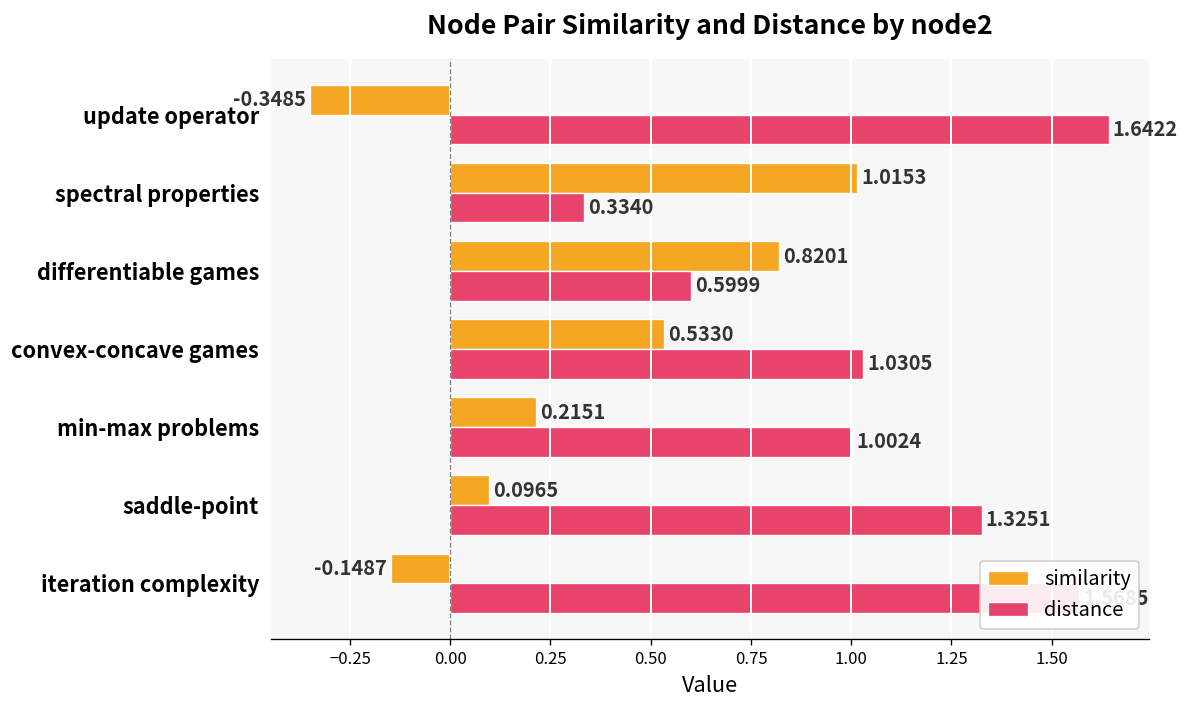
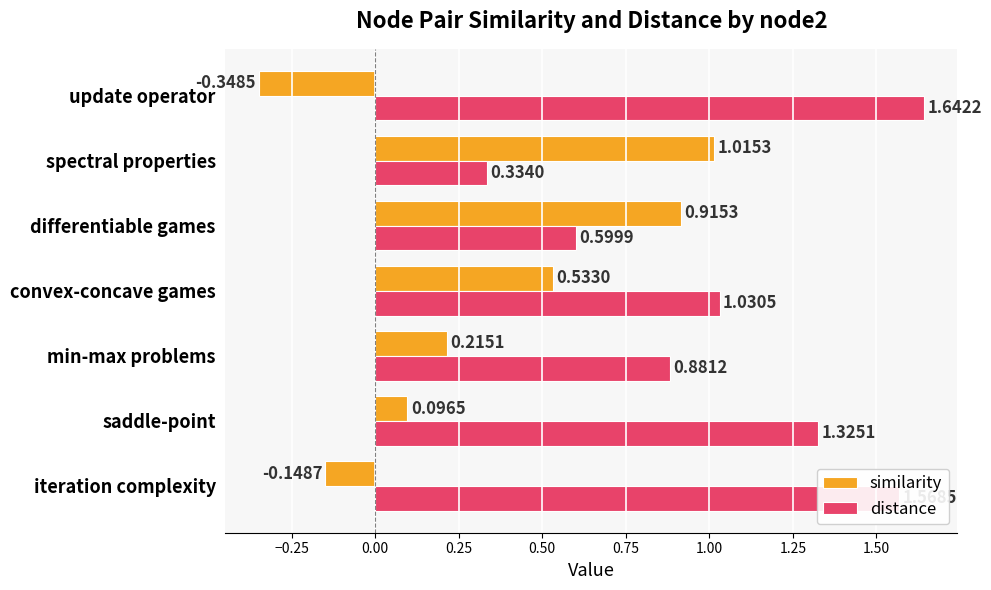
similarity, differentiable games: 0.8201 -> 0.9153
distance, min-max problems: 1.0024 -> 0.8812
